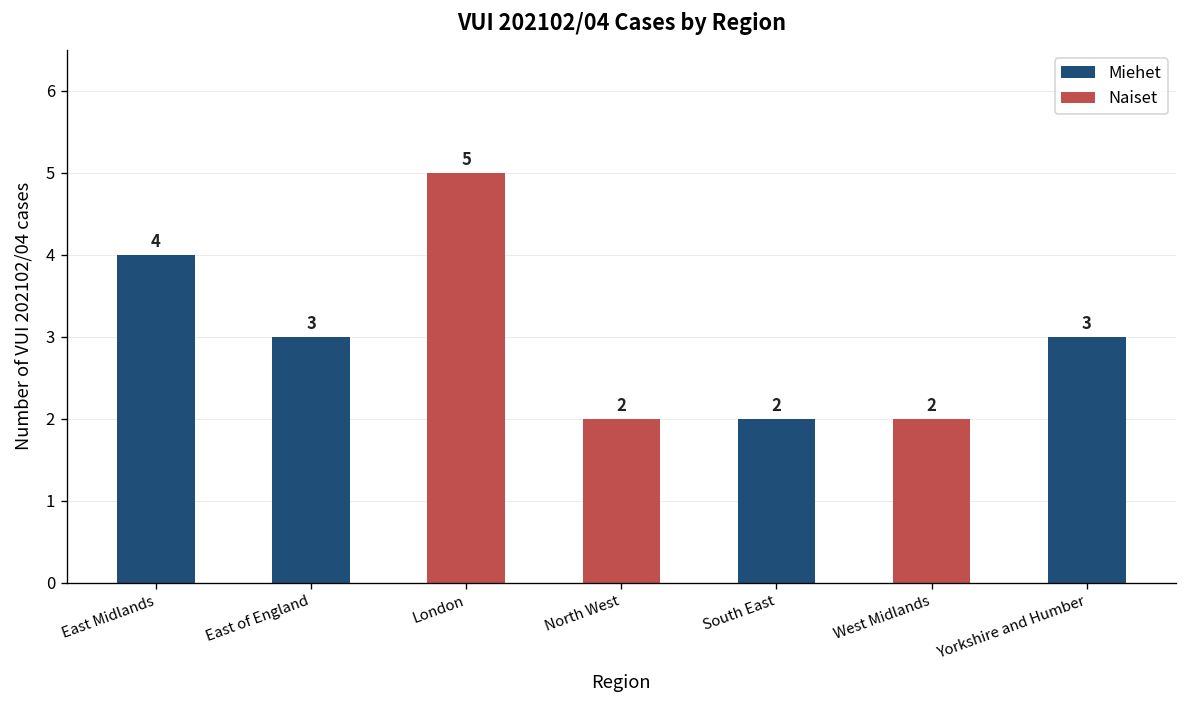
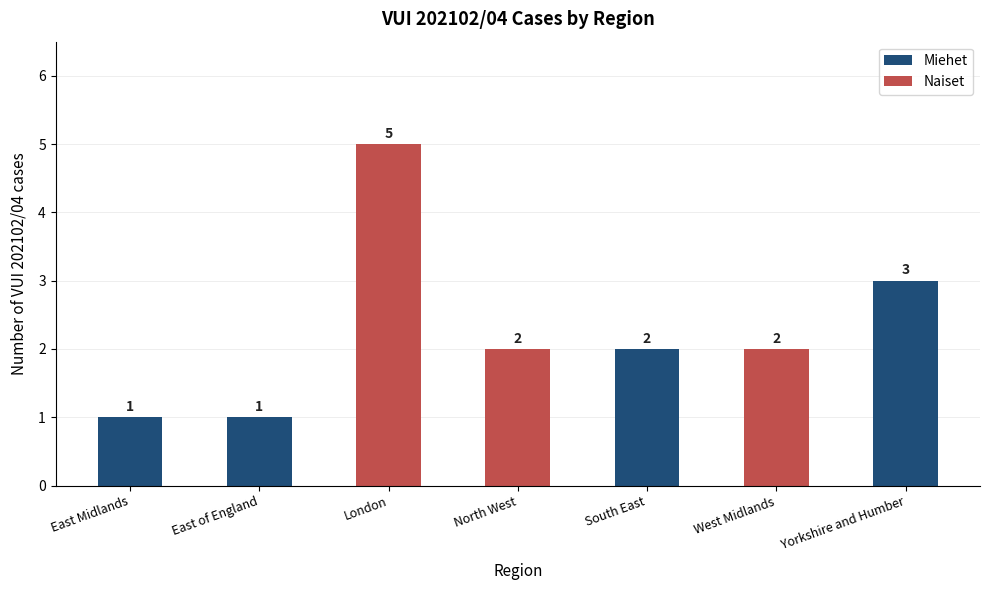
East Midlands: 4 -> 1
East of England: 3 -> 1
